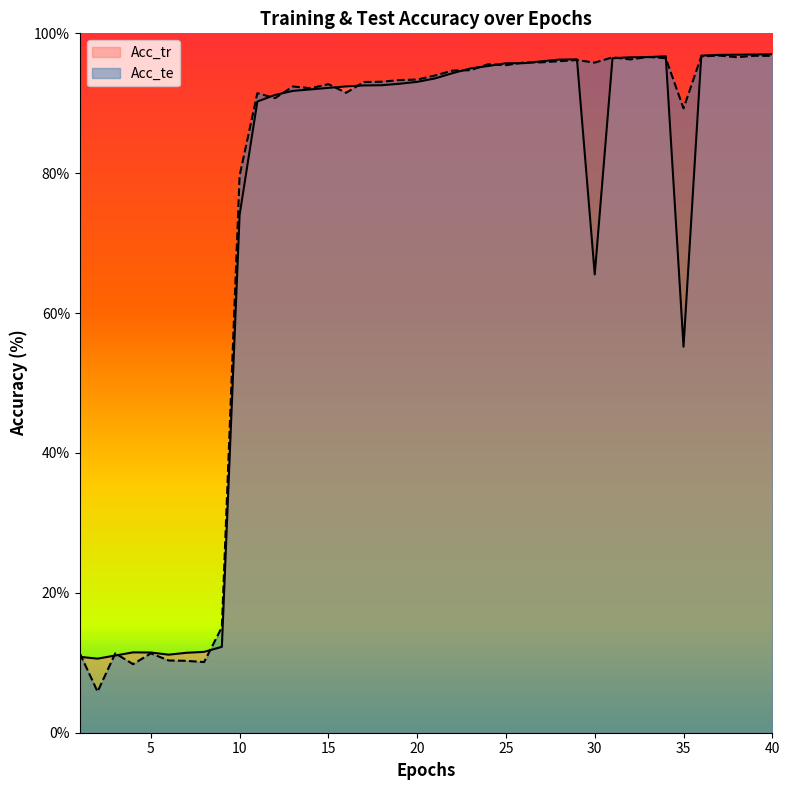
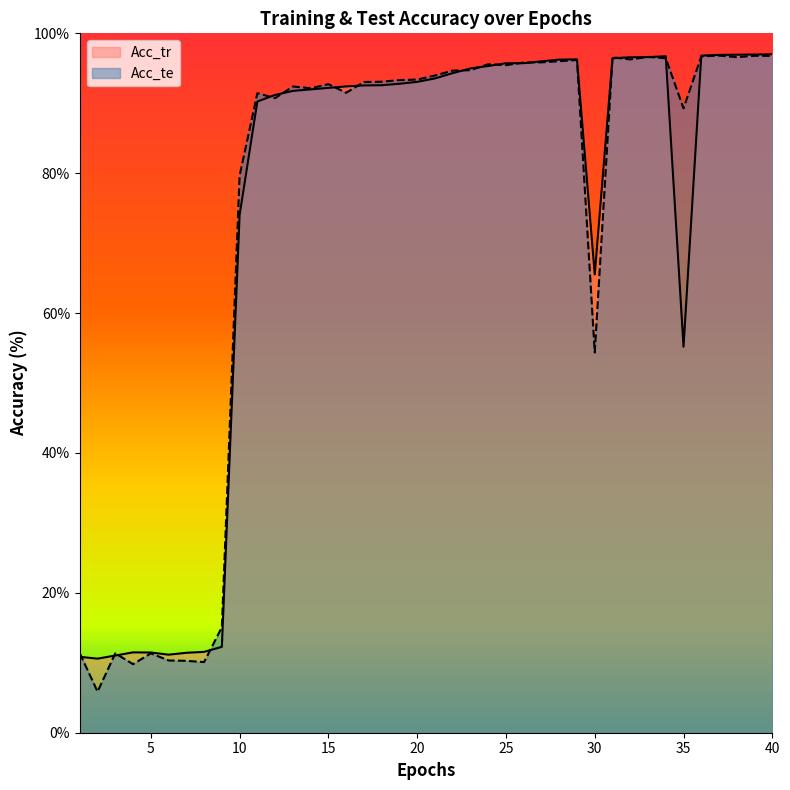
Acc_te, 30: 96% -> 54%
